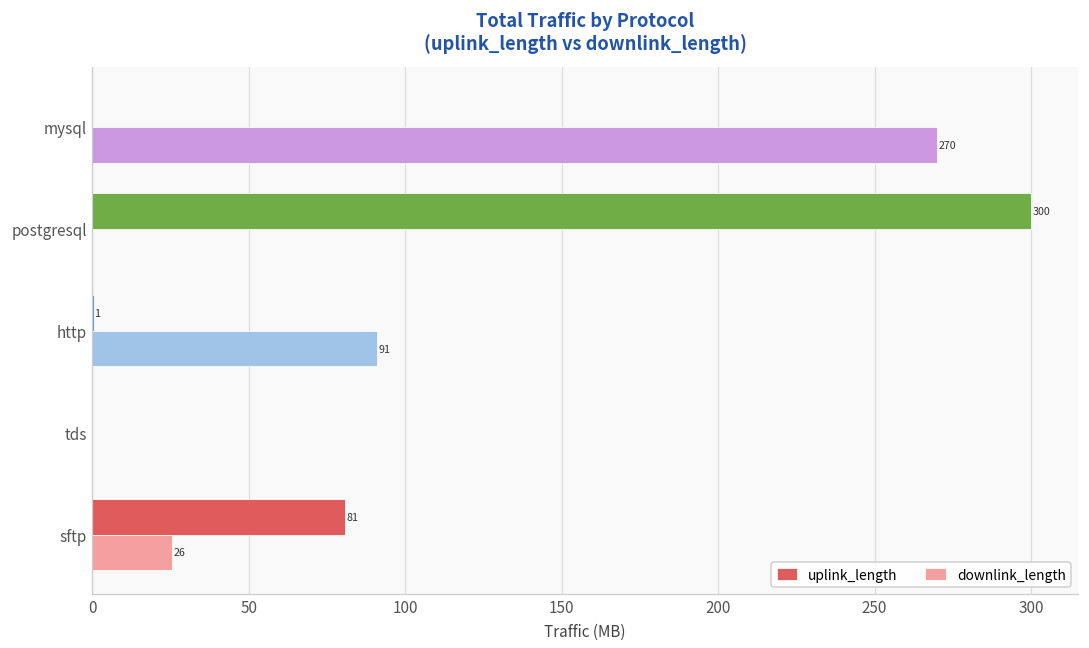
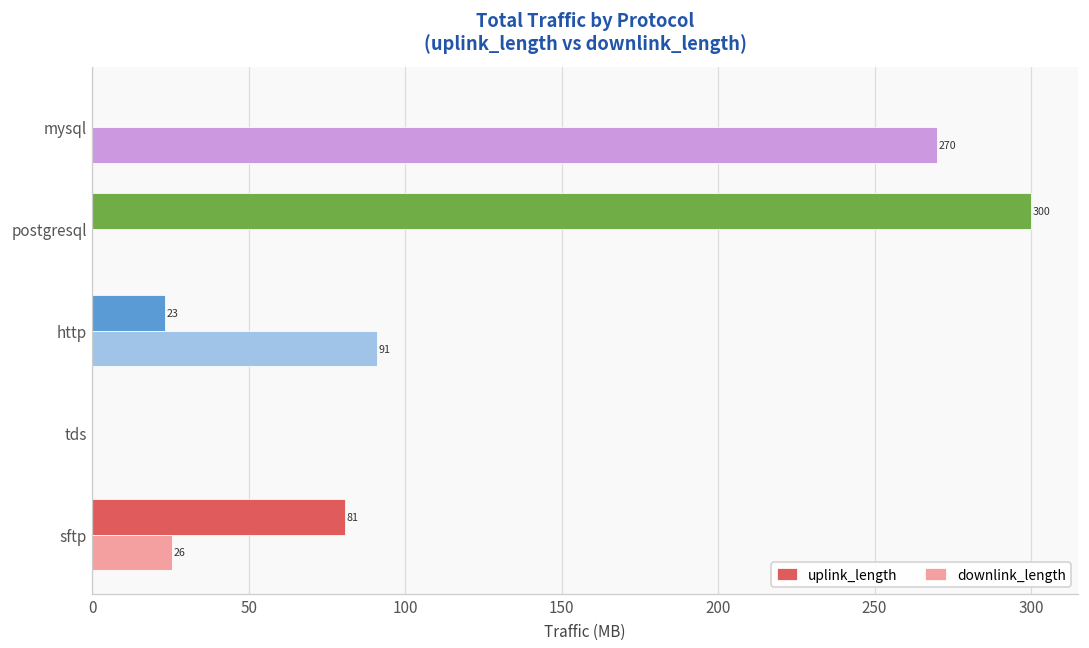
uplink_length, http: 1 -> 23
